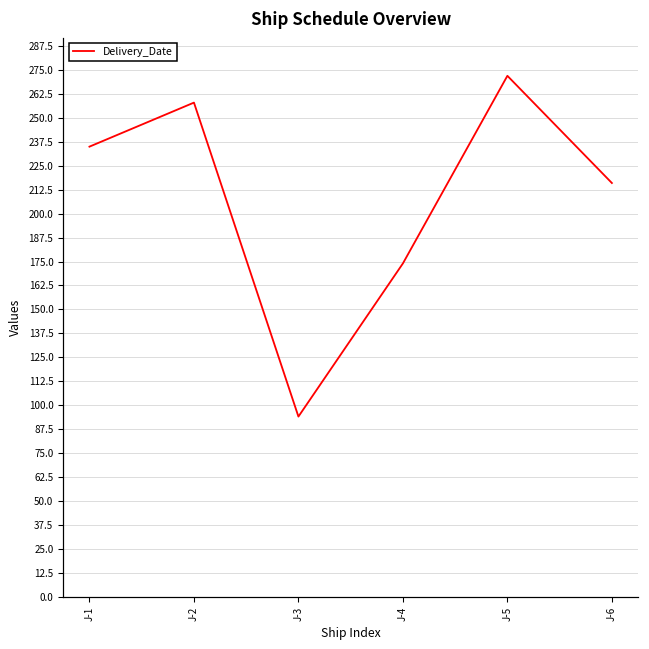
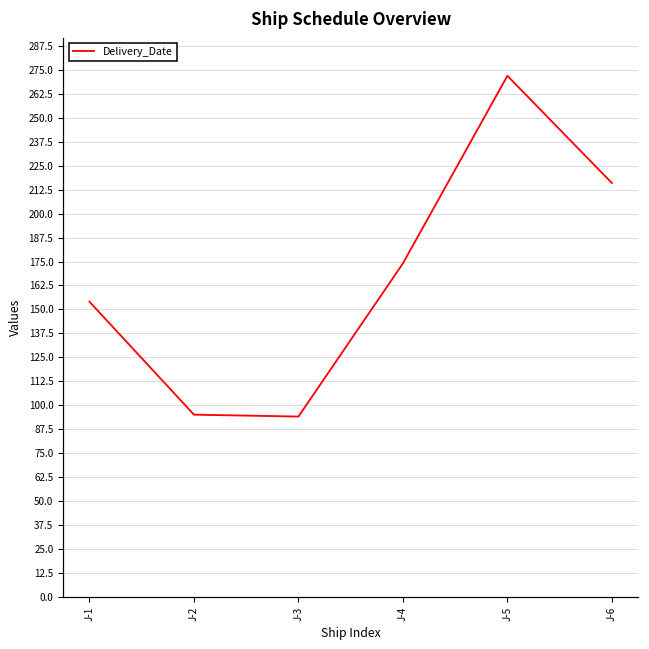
J-1: 235 -> 154
J-2: 258 -> 95
